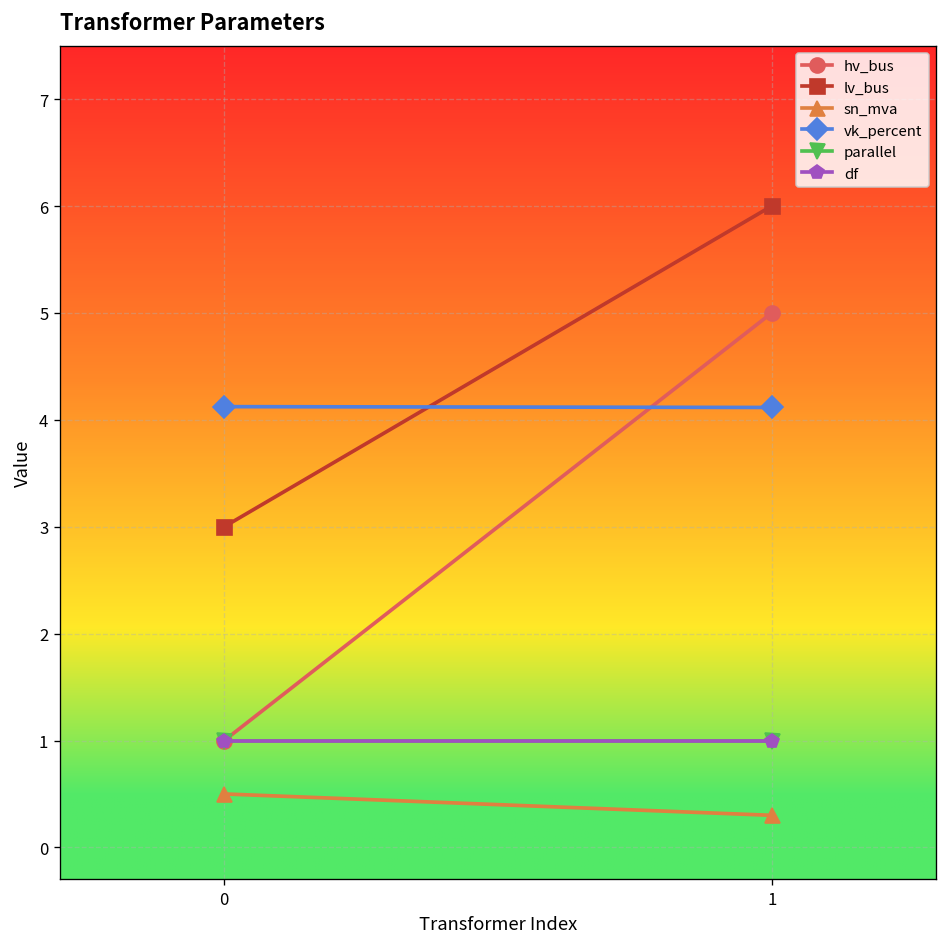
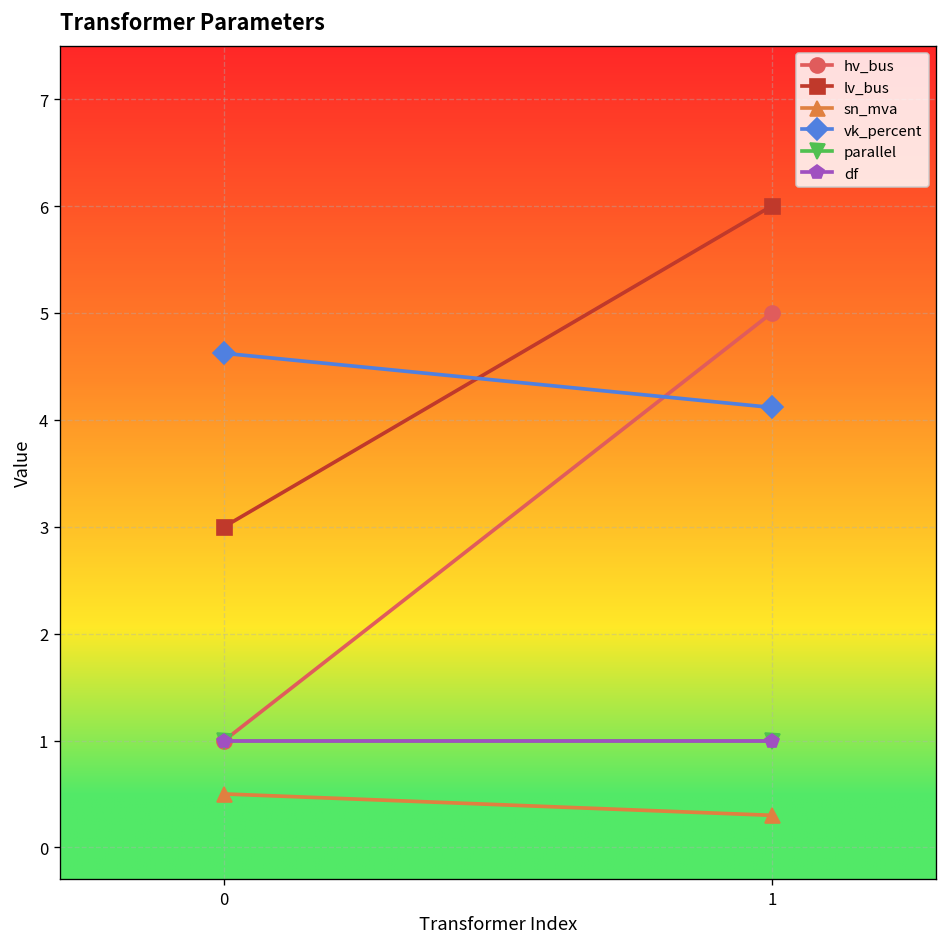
vk_percent, 0: 4.1 -> 4.6
